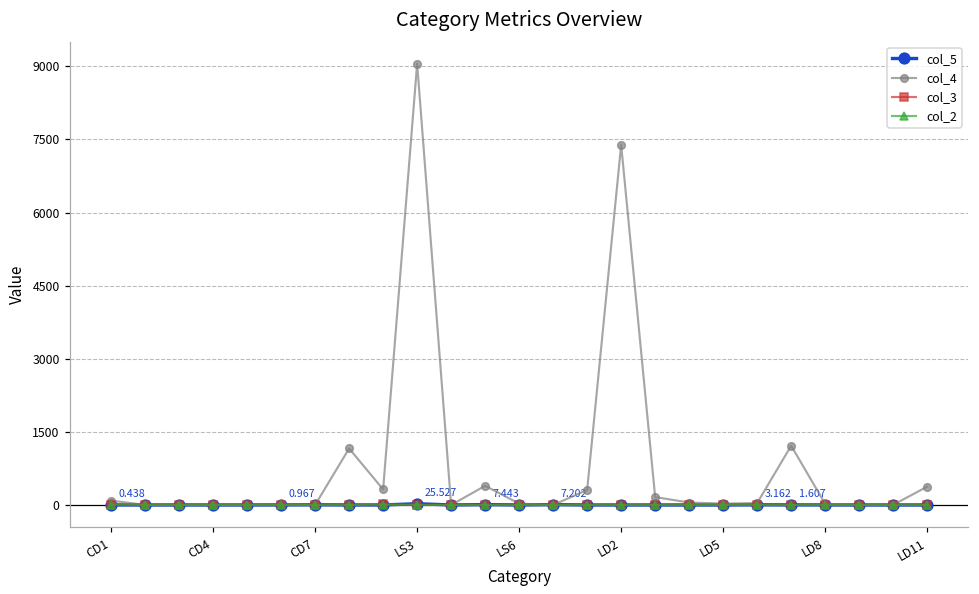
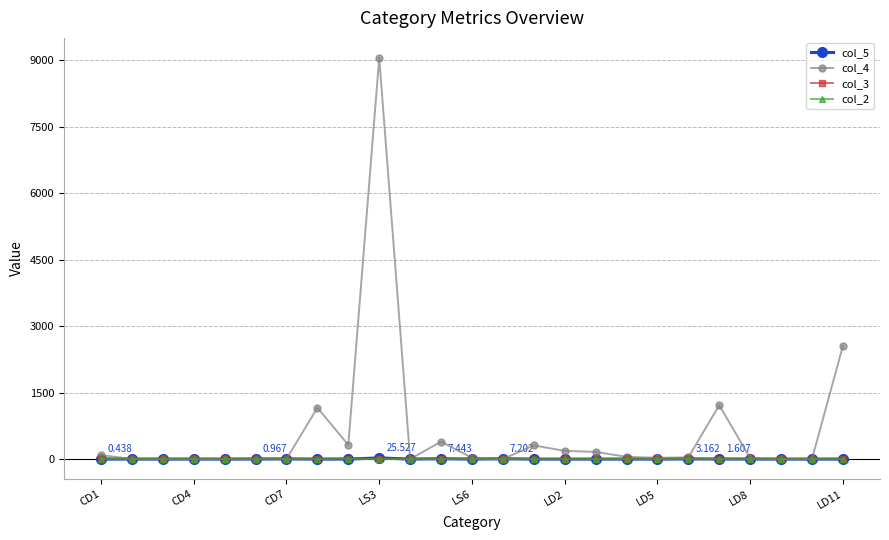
col_4, LD2: 7400 -> 200
col_4, LD11: 400 -> 2600
